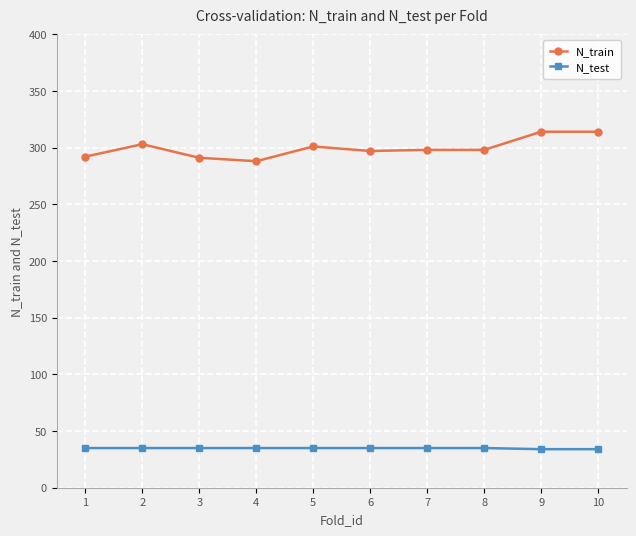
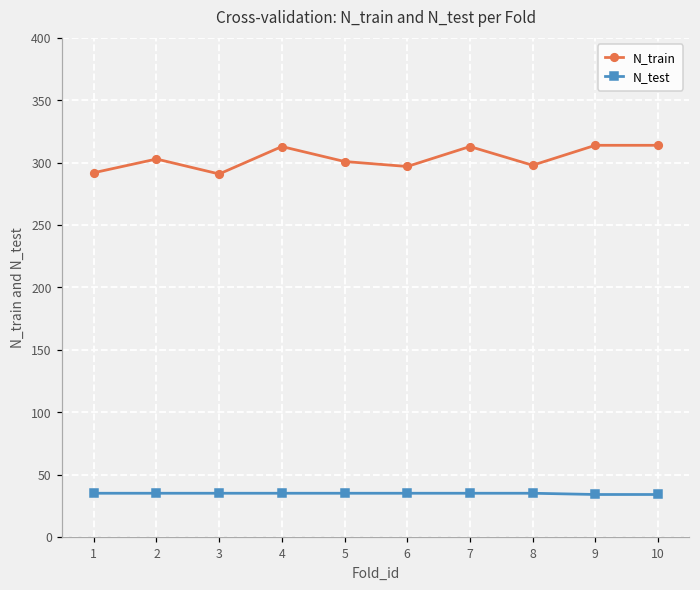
N_train, 4: 288 -> 313
N_train, 7: 298 -> 313
